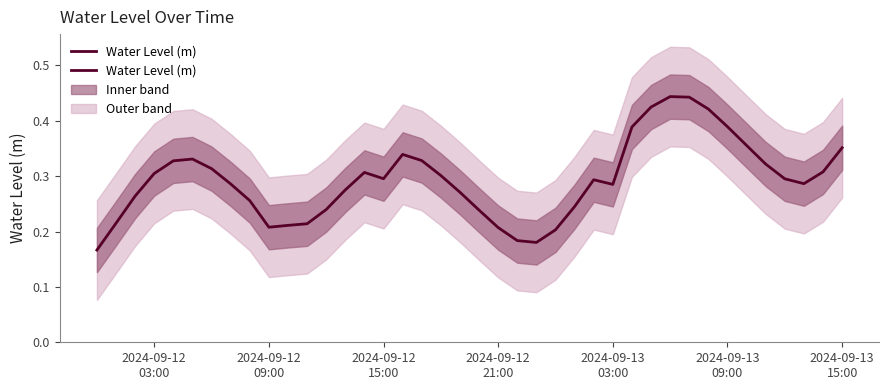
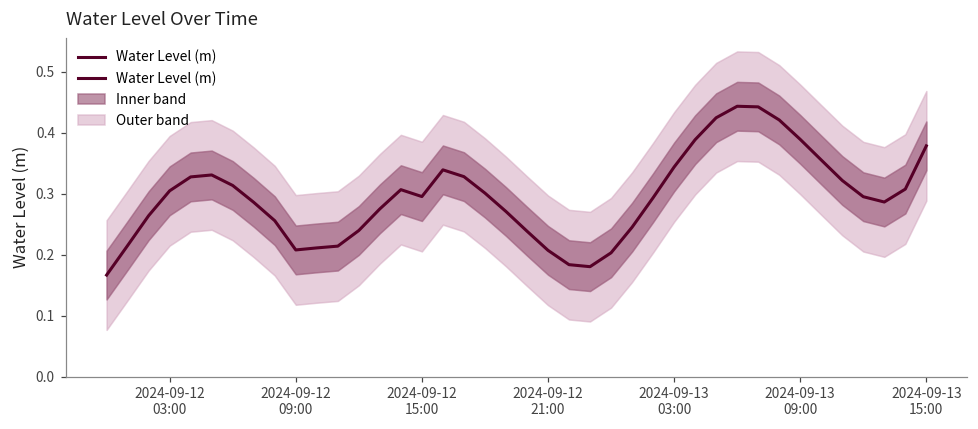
Water Level (m), 2024-09-13 03:00: 0.29 -> 0.34
Water Level (m), 2024-09-13 15:00: 0.35 -> 0.38
